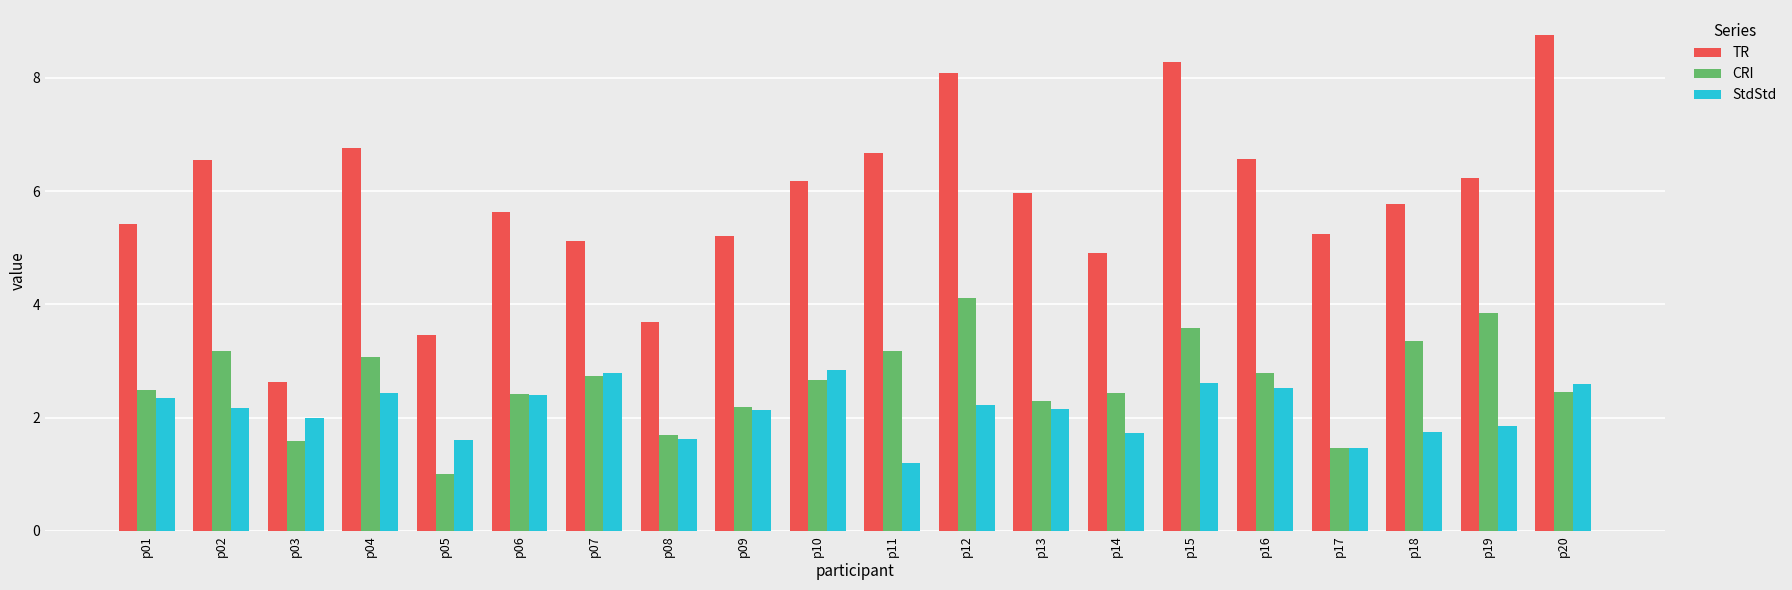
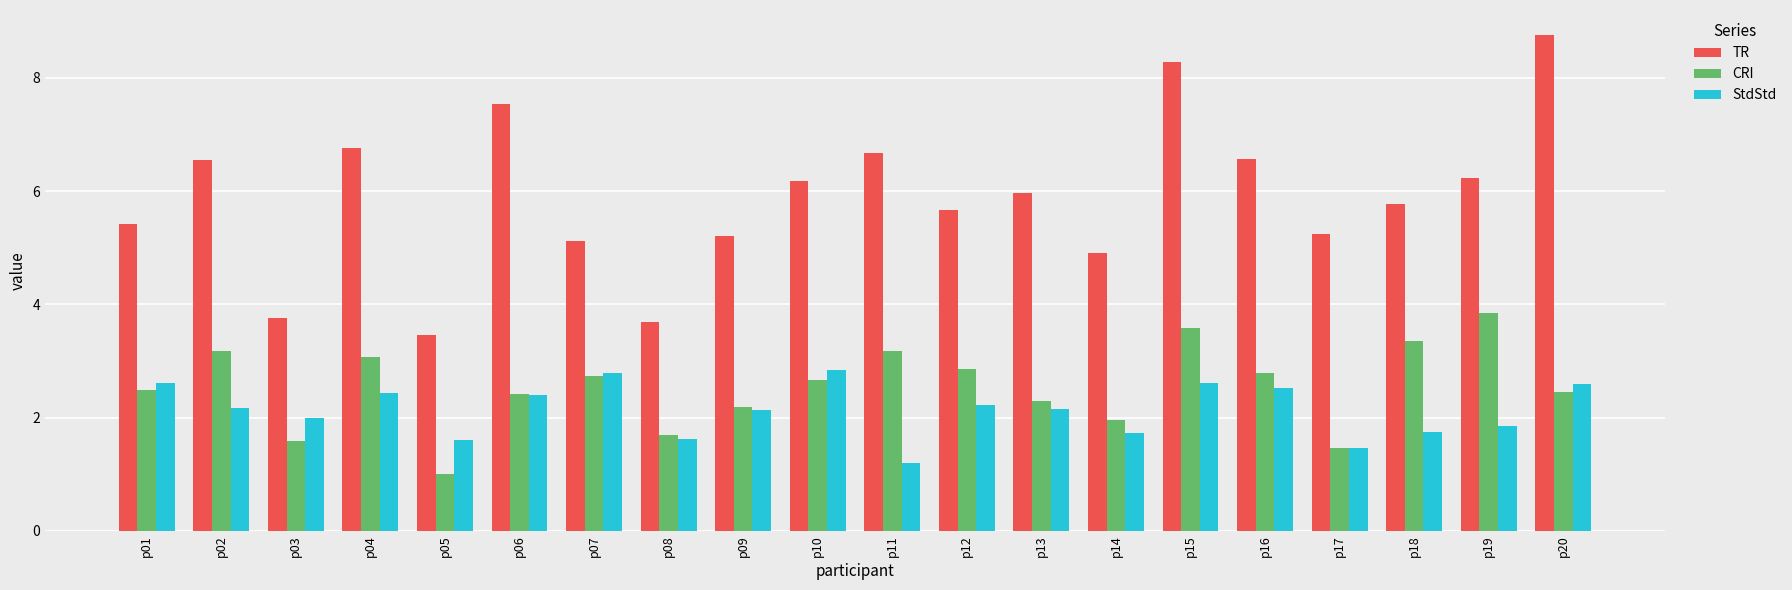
StdStd, p01: 2.3 -> 2.6
TR, p03: 2.6 -> 3.8
TR, p06: 5.6 -> 7.5
TR, p12: 8.1 -> 5.7
CRI, p12: 4.1 -> 2.9
CRI, p14: 2.4 -> 2.0
